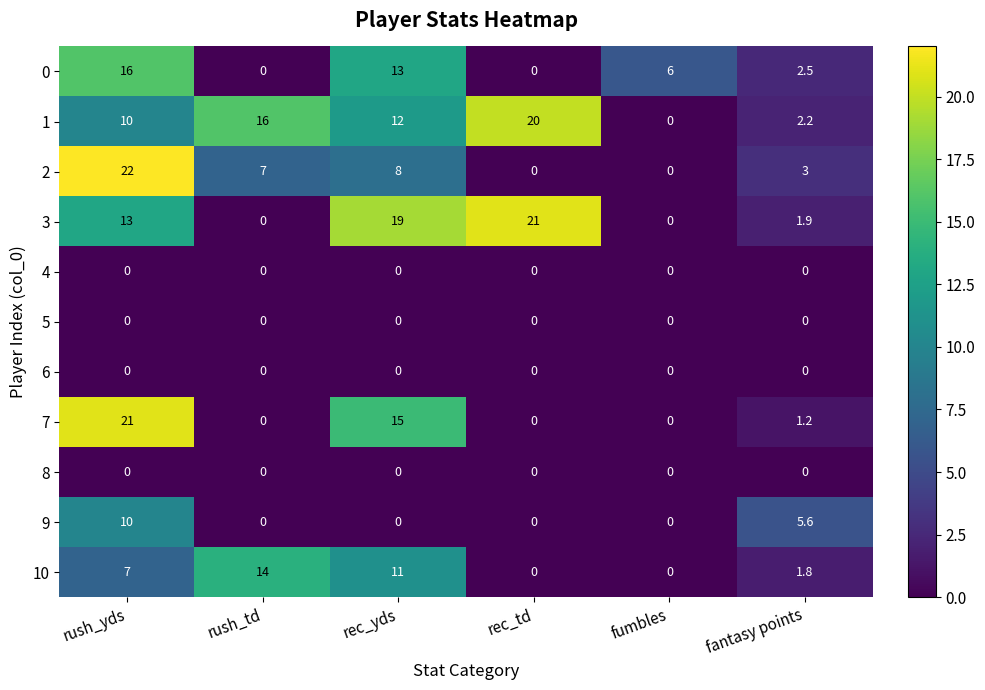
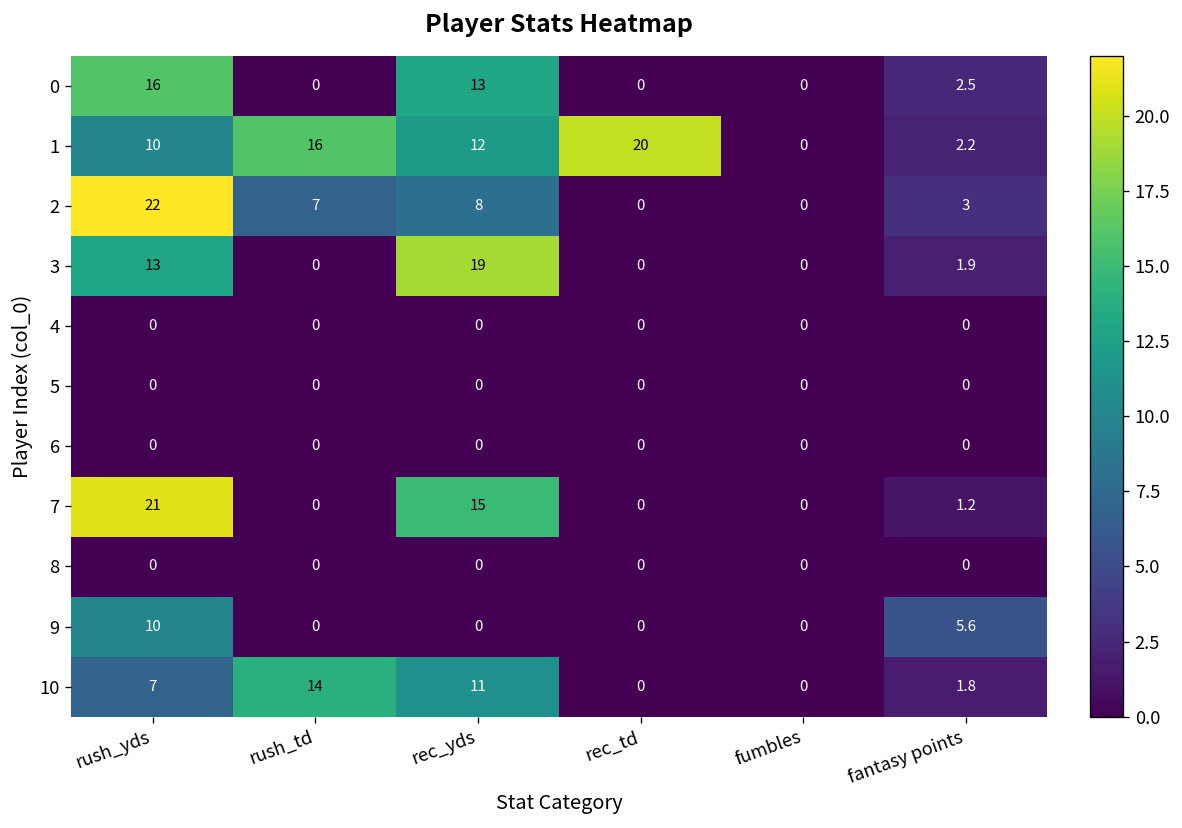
0, fumbles: 6 -> 0
3, rec_td: 21 -> 0
